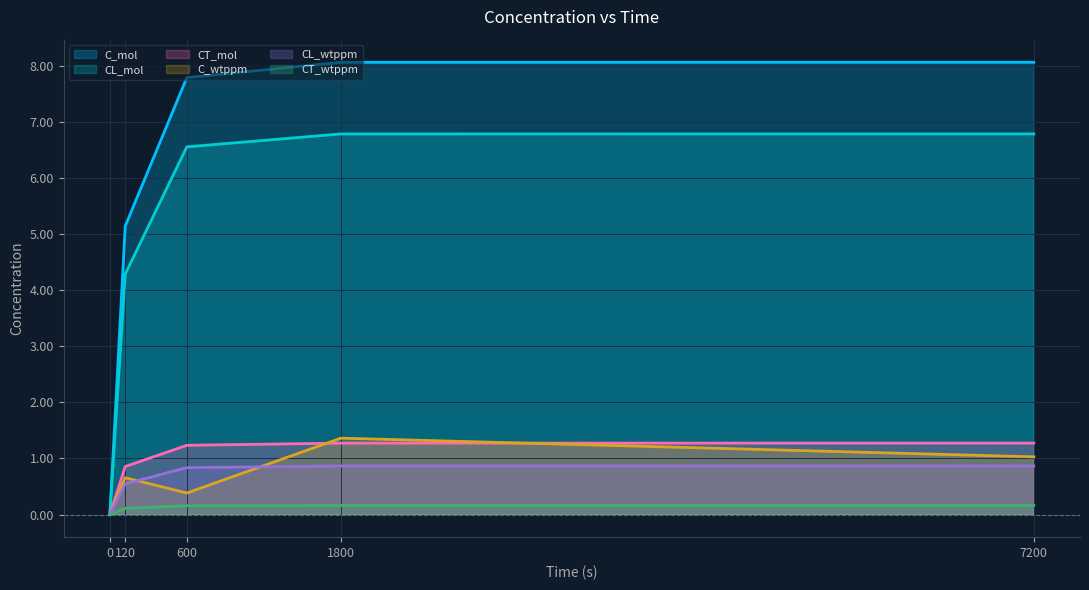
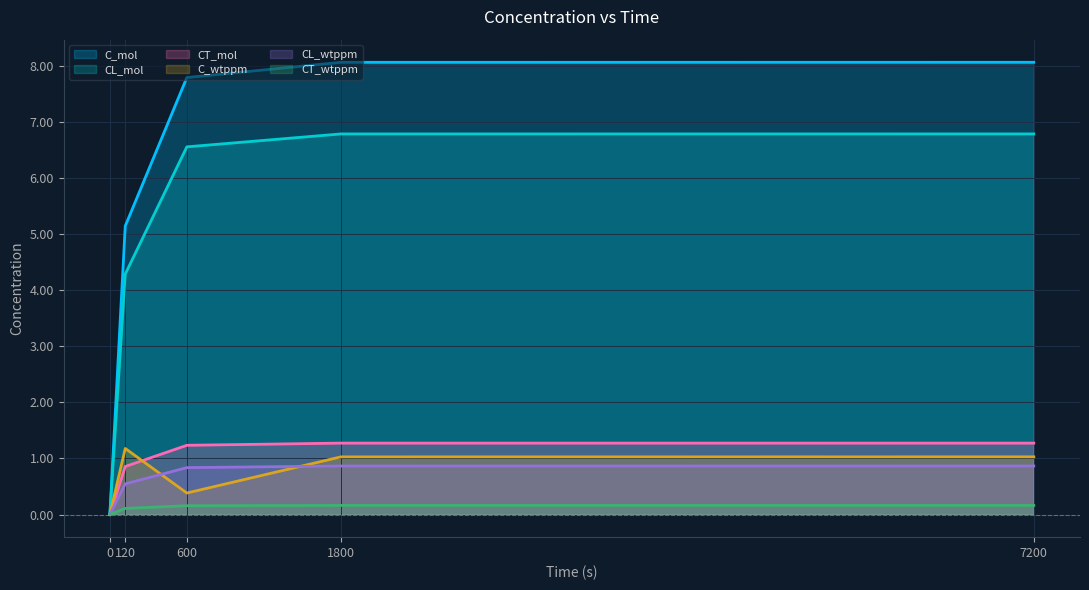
C_wtppm, 120: 0.7 -> 1.2
C_wtppm, 1800: 1.4 -> 1.0
